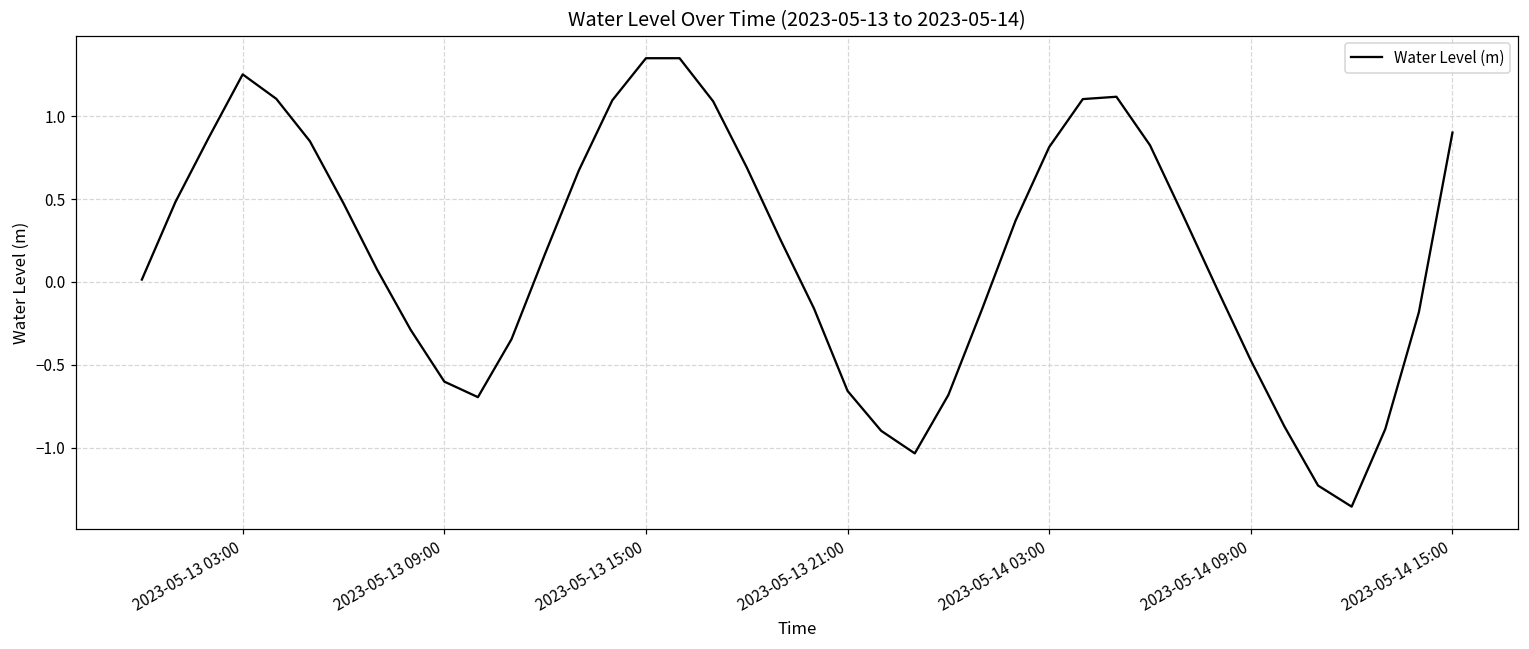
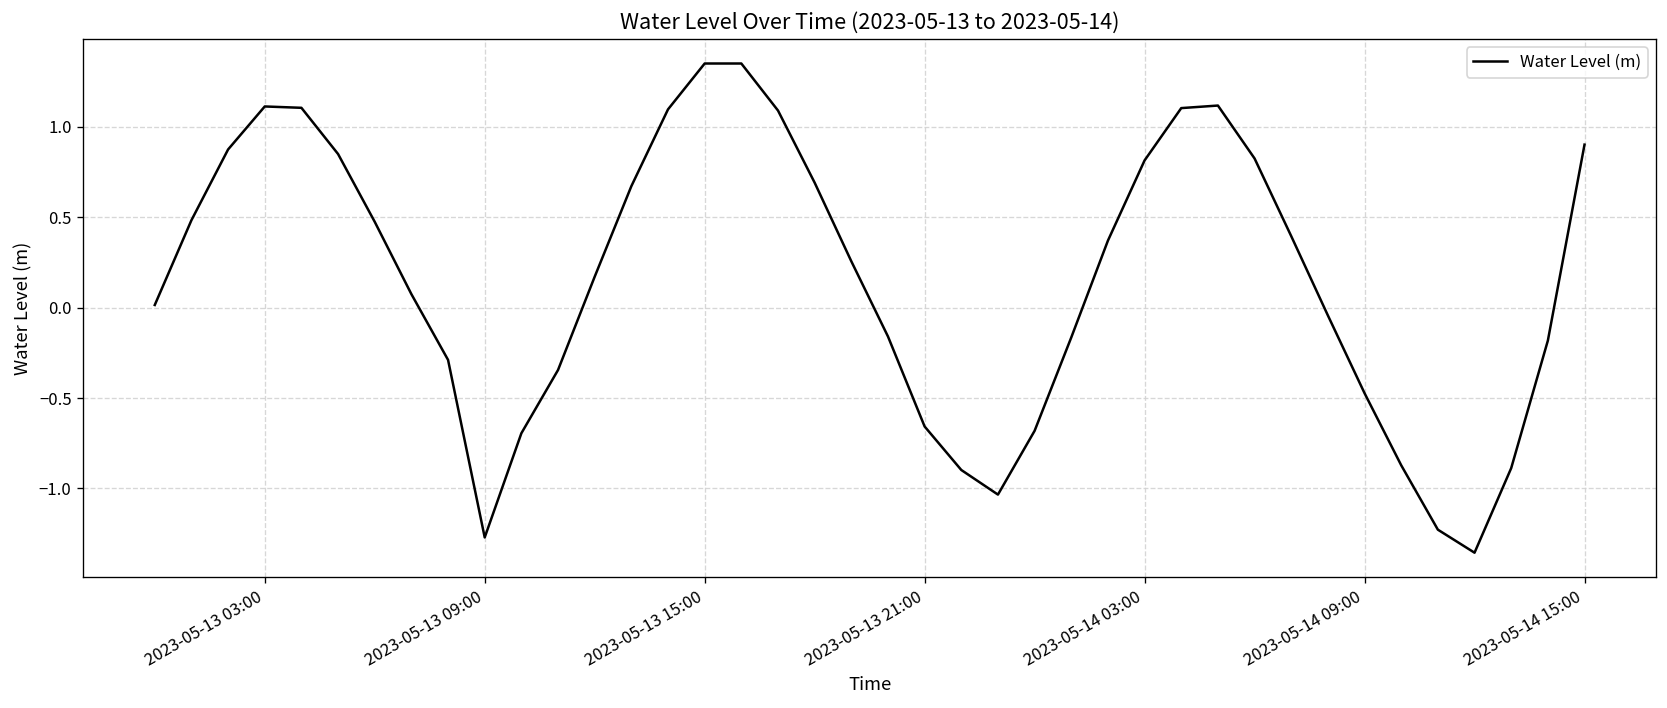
2023-05-13 03:00: 1.25 -> 1.11
2023-05-13 09:00: -0.60 -> -1.27
